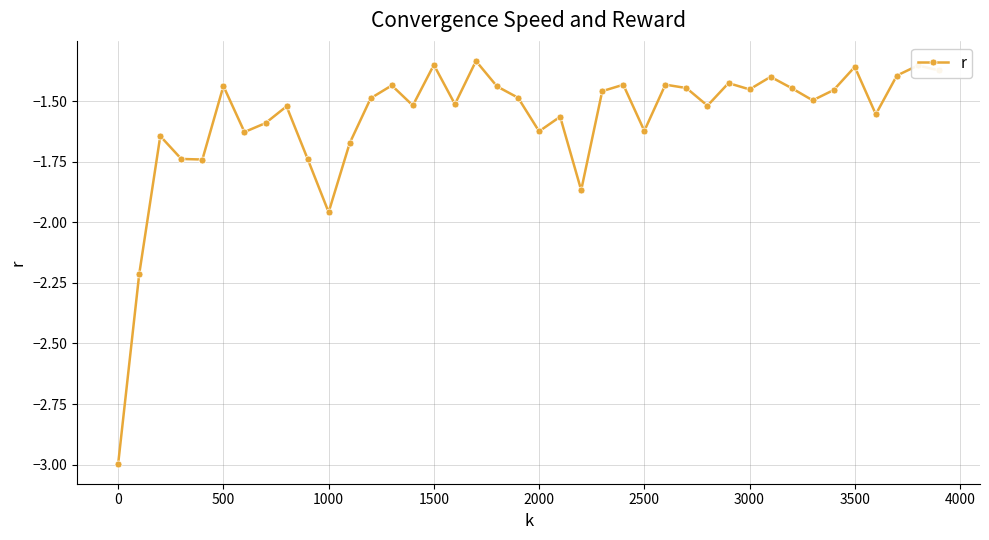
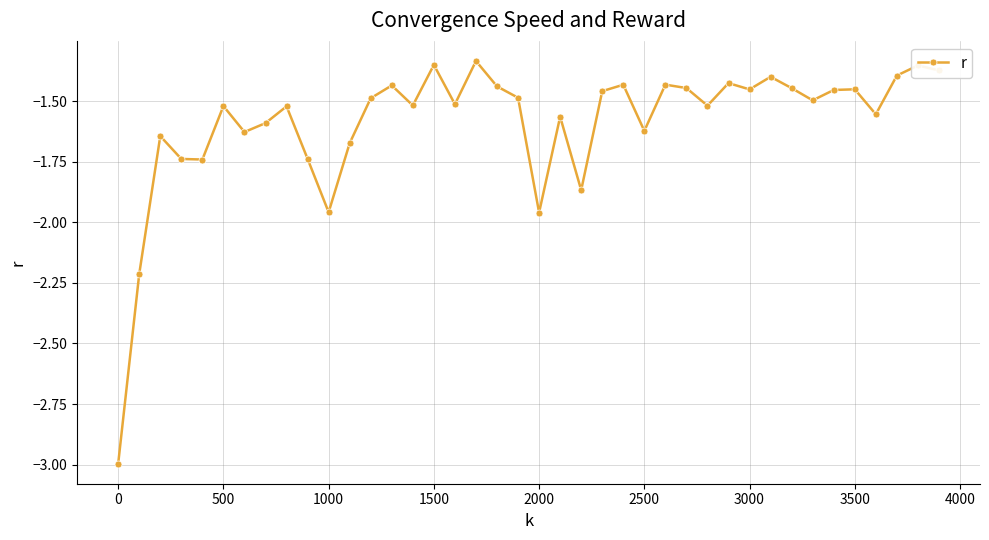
500: -1.44 -> -1.52
2000: -1.62 -> -1.96
3500: -1.36 -> -1.45
